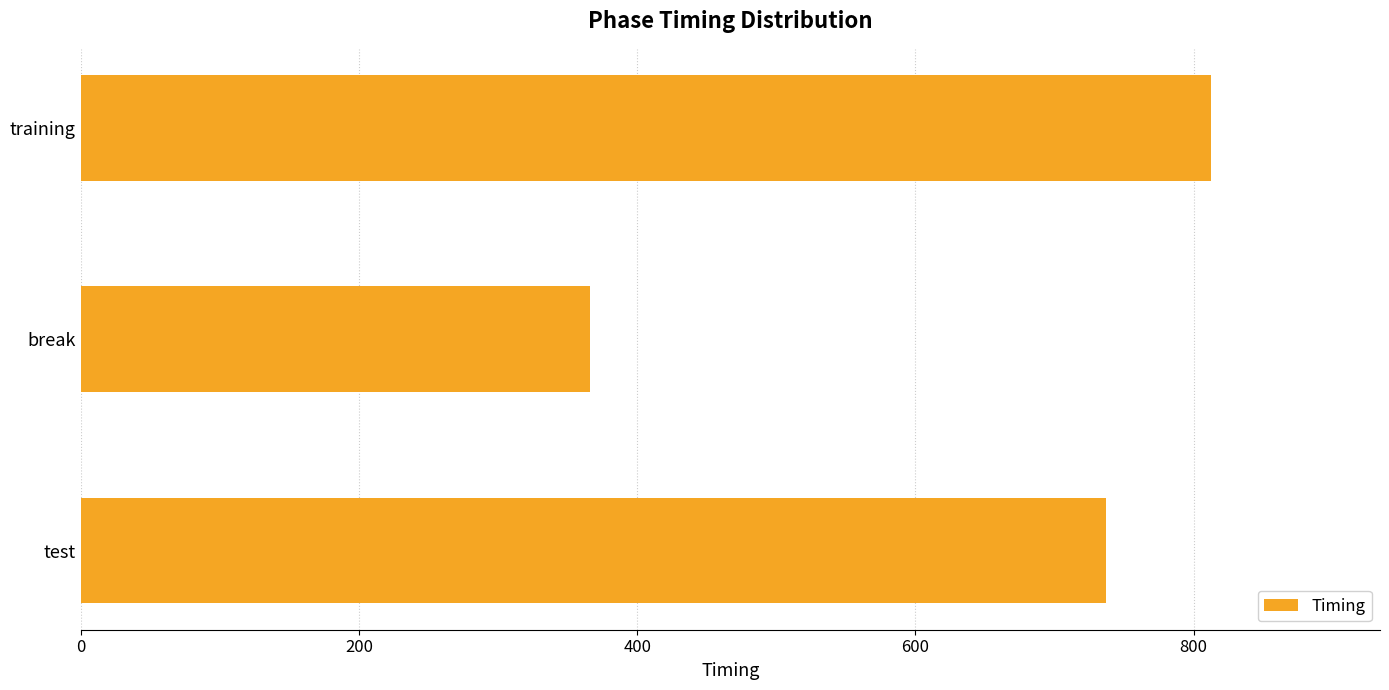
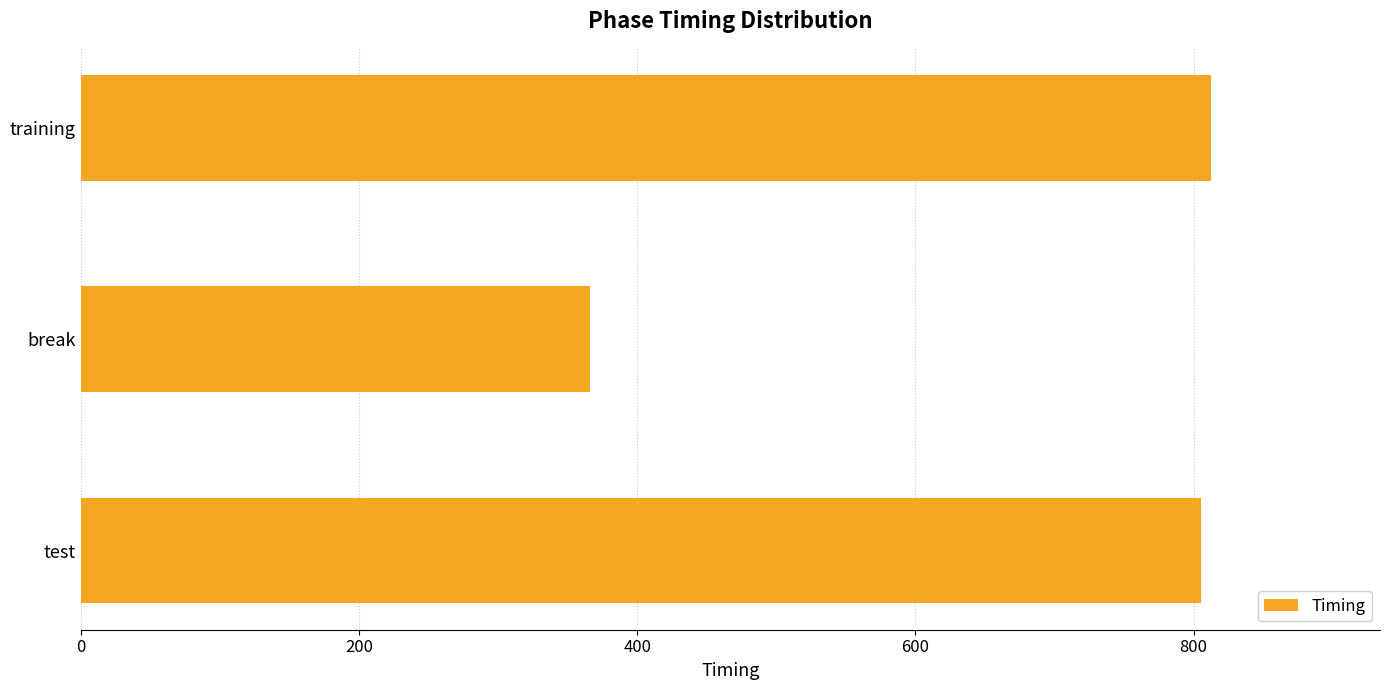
test: 737 -> 805
